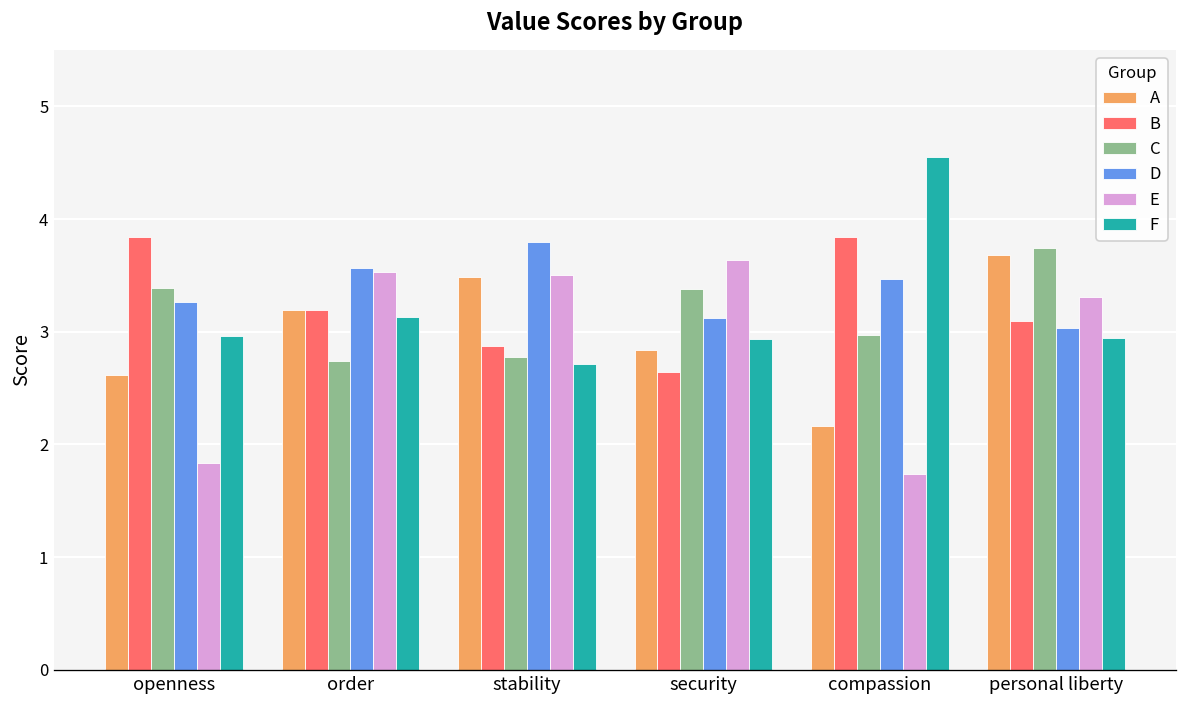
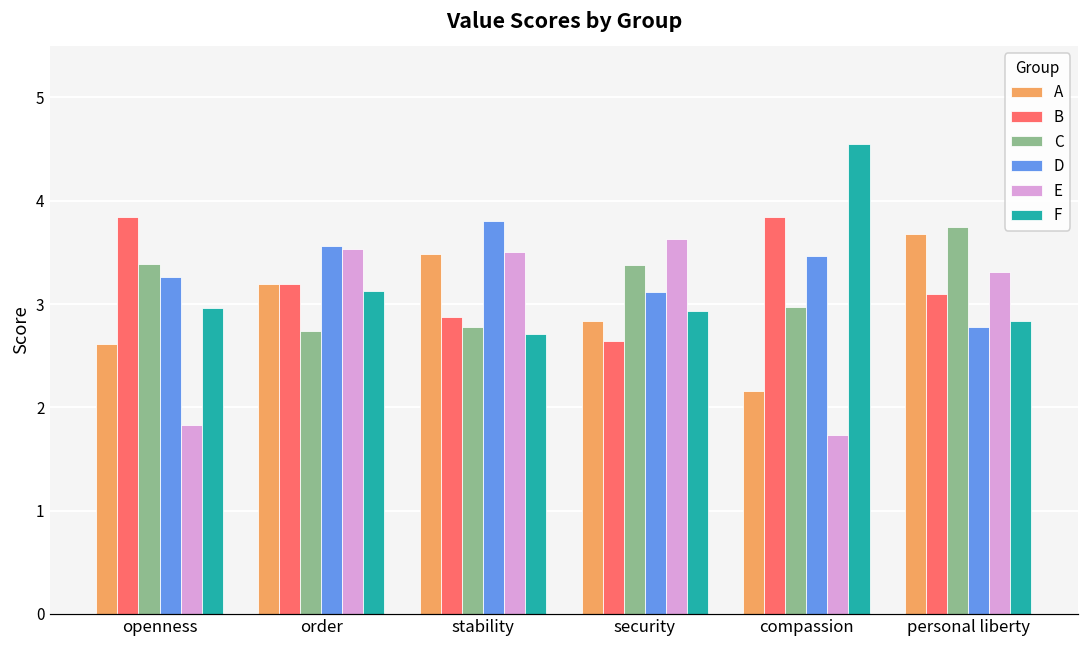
D, personal liberty: 3.0 -> 2.8
F, personal liberty: 2.9 -> 2.8
